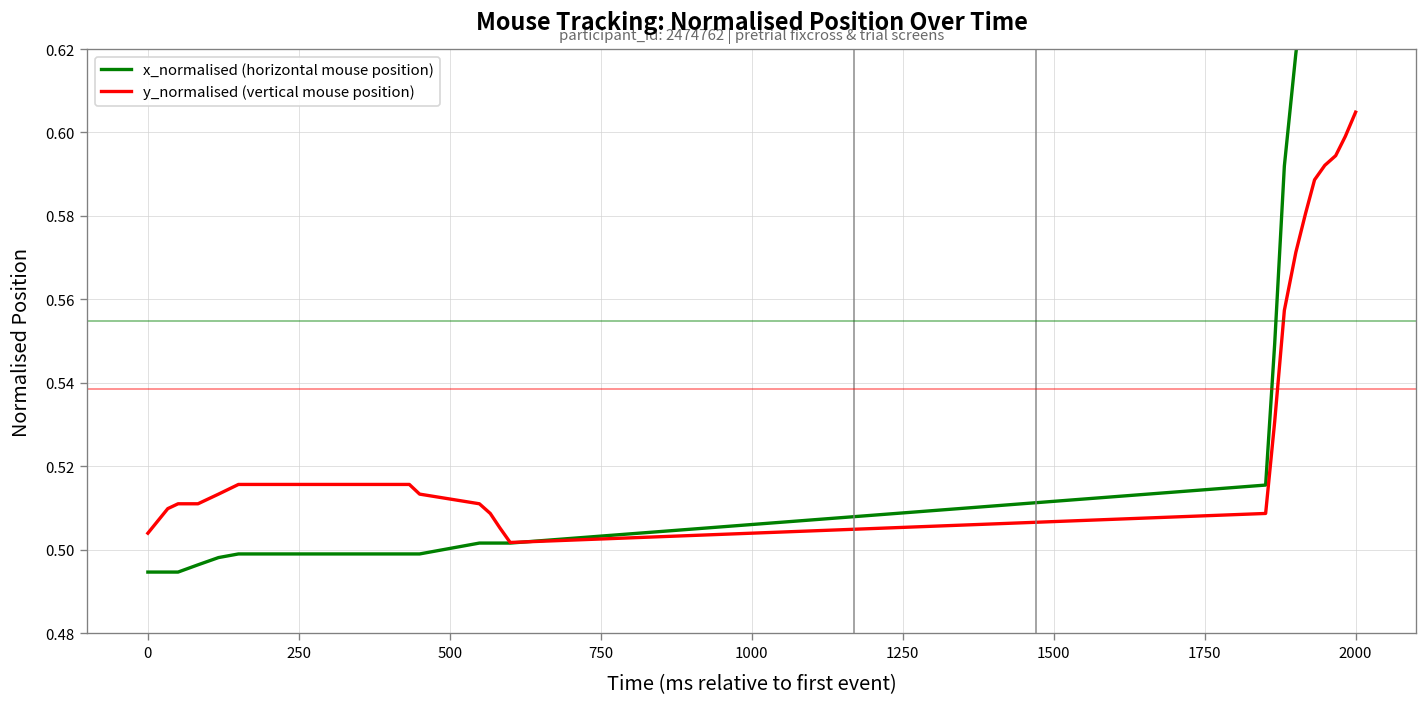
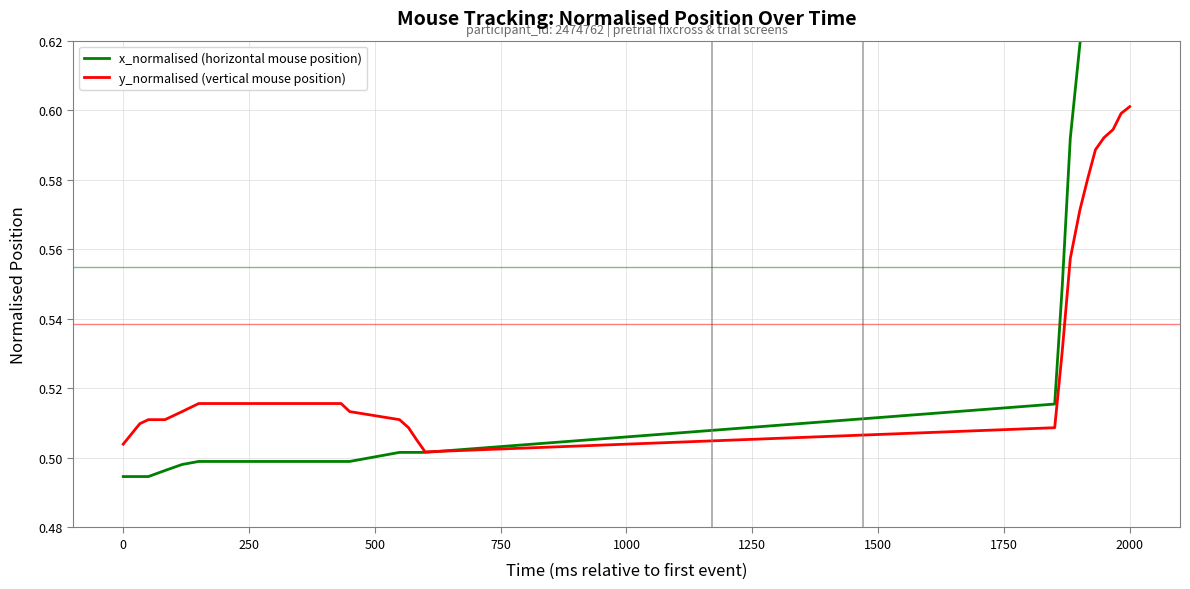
y_normalised (vertical mouse position), 2000: 0.605 -> 0.601
